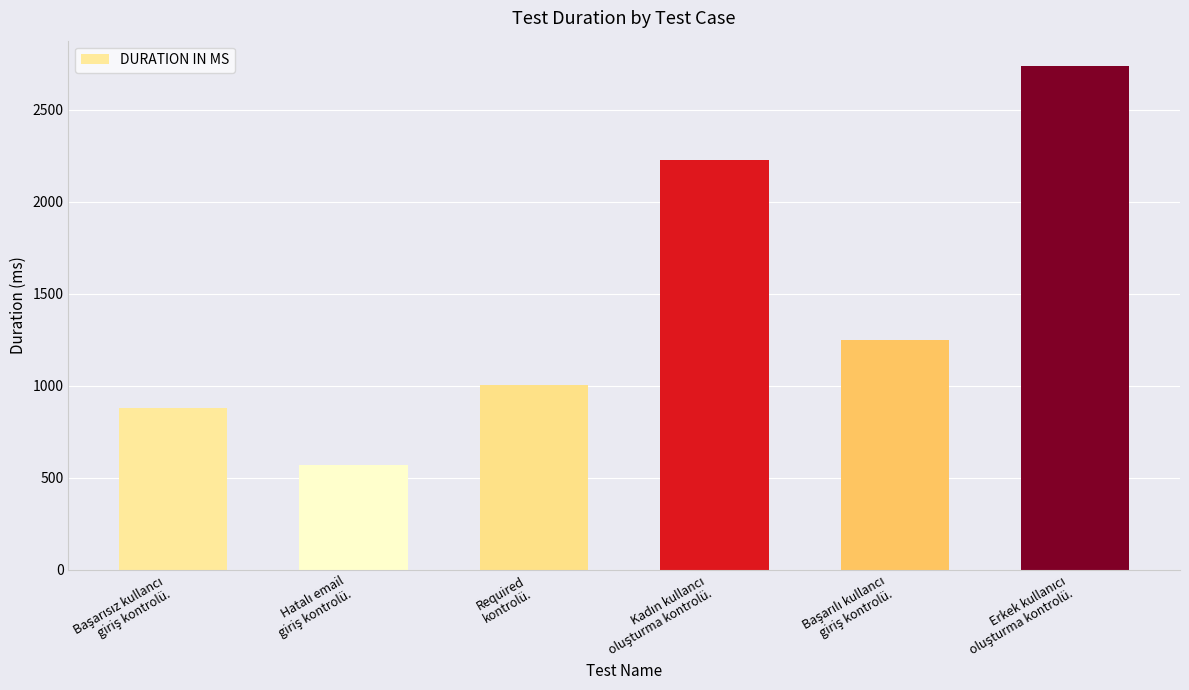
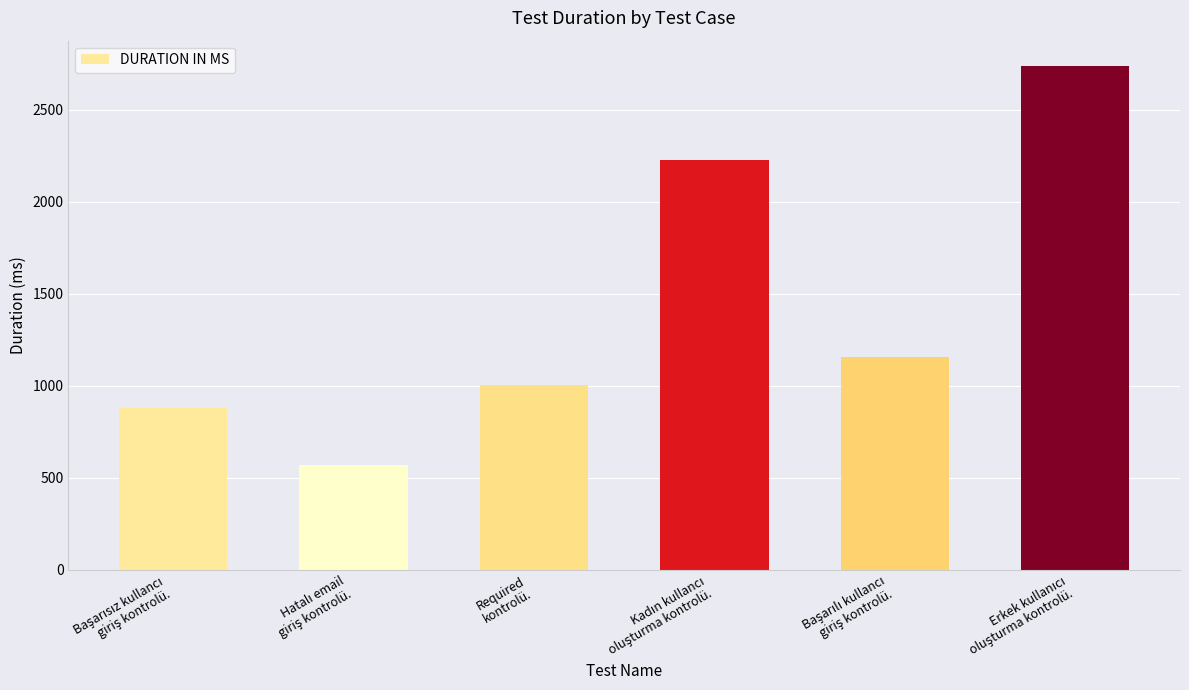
Başarılı kullancı giriş kontrolü.: 1250 -> 1160
